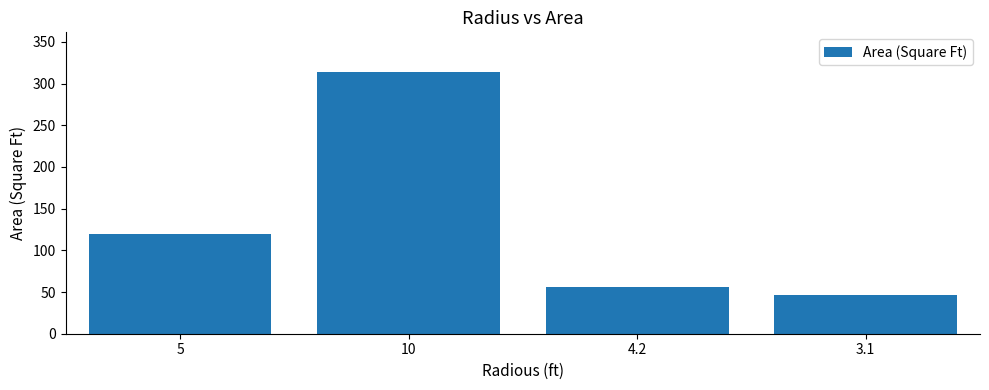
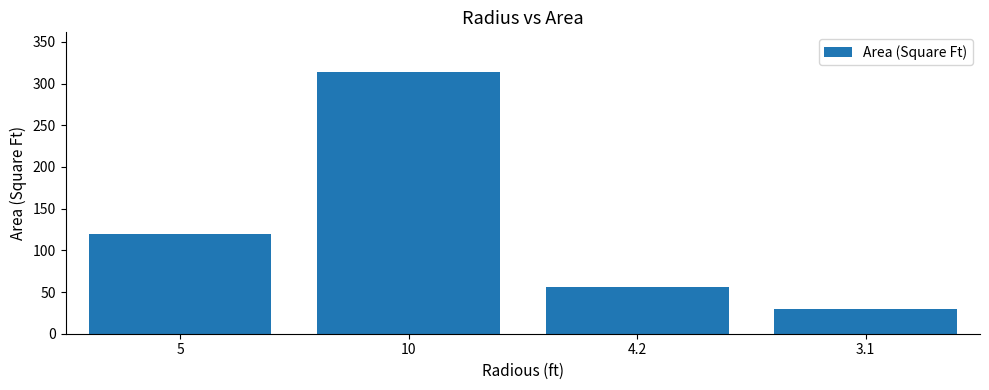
3.1: 50 -> 30
